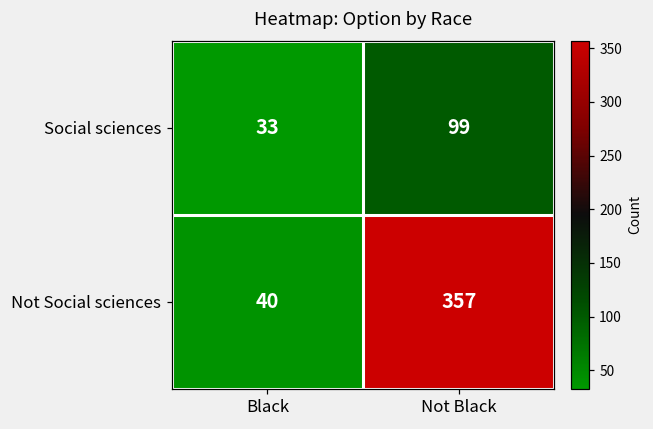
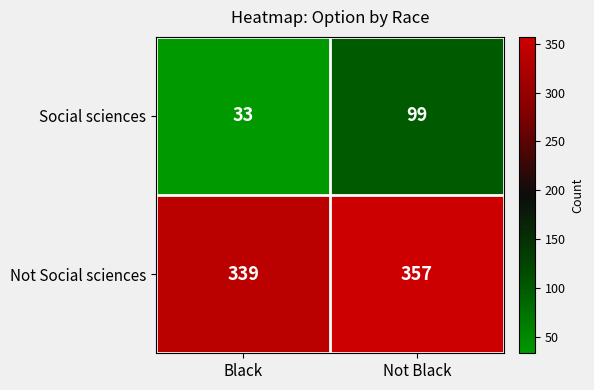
Not Social sciences, Black: 40 -> 339
